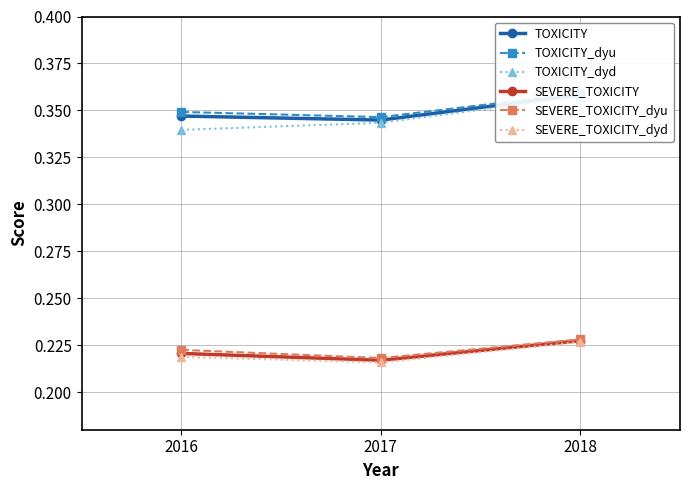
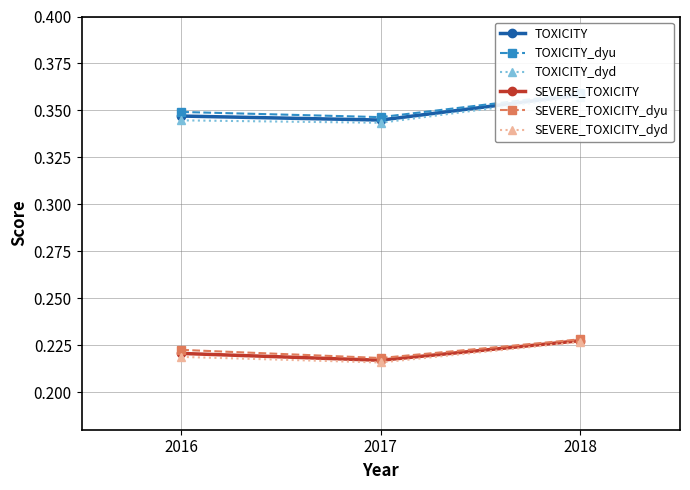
TOXICITY_dyd, 2016: 0.340 -> 0.345
